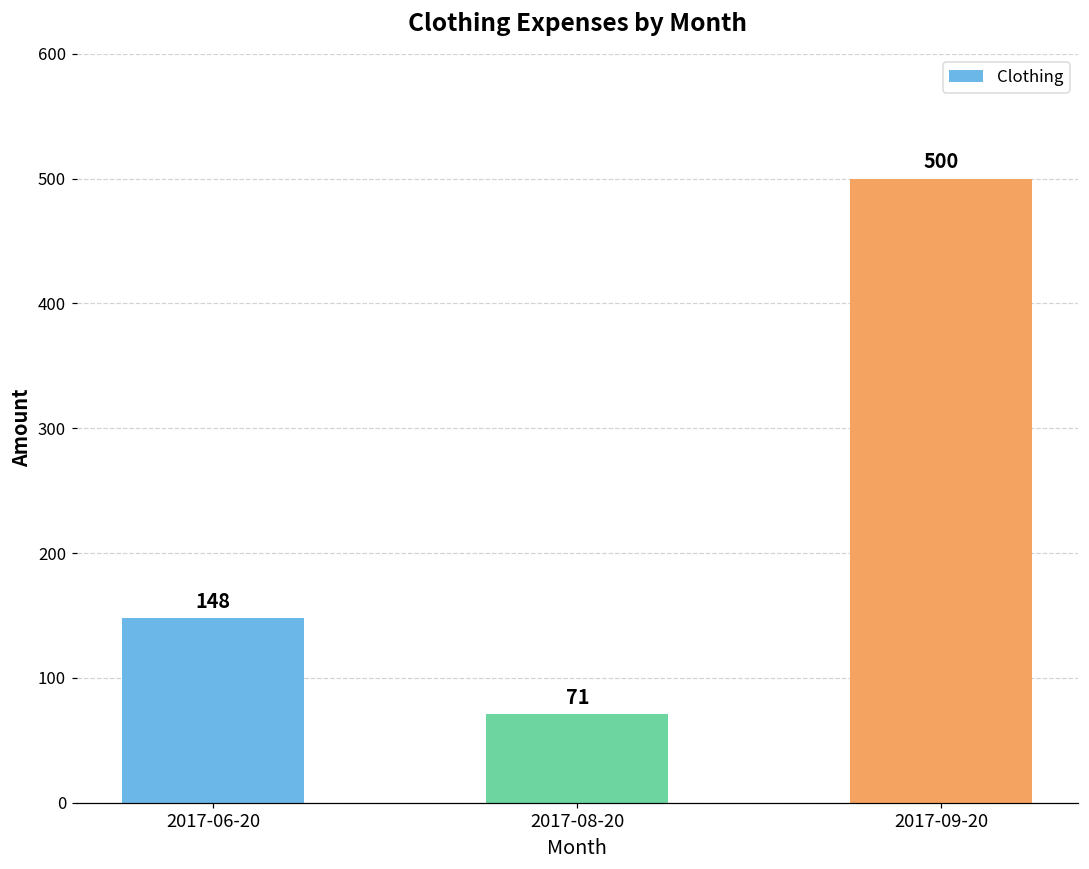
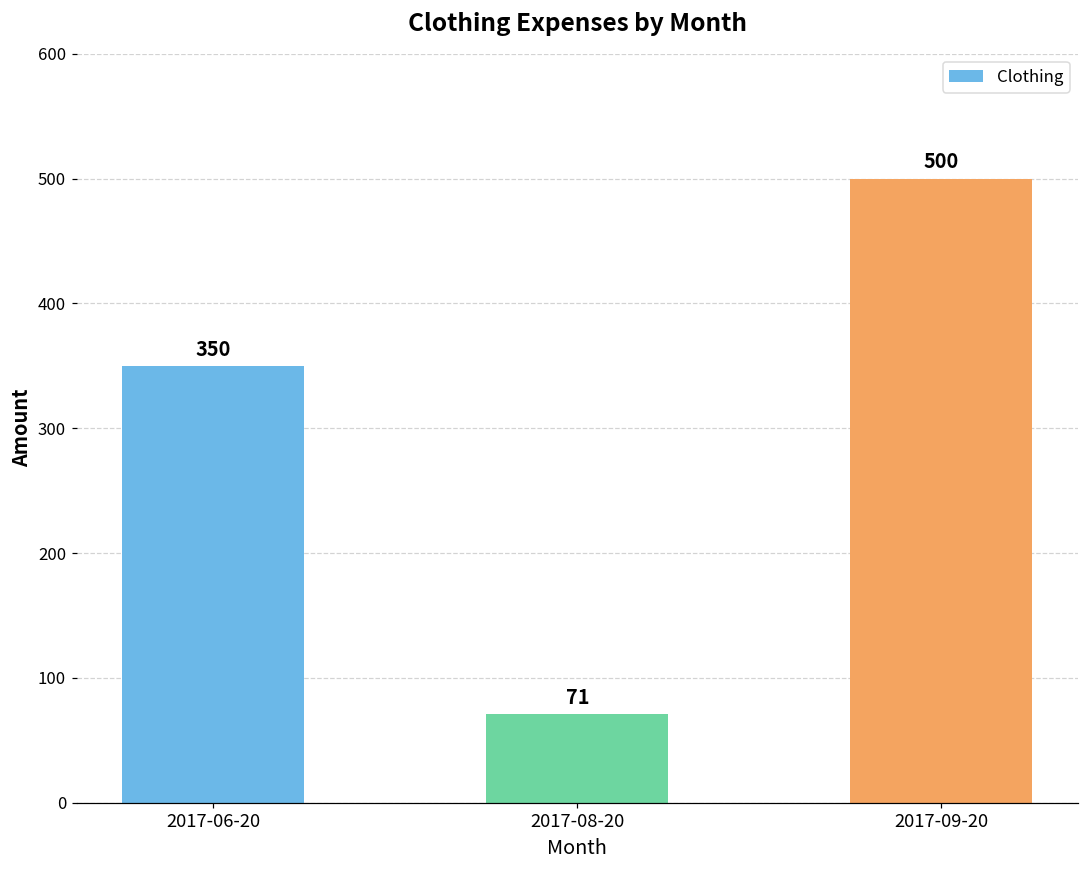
2017-06-20: 148 -> 350
